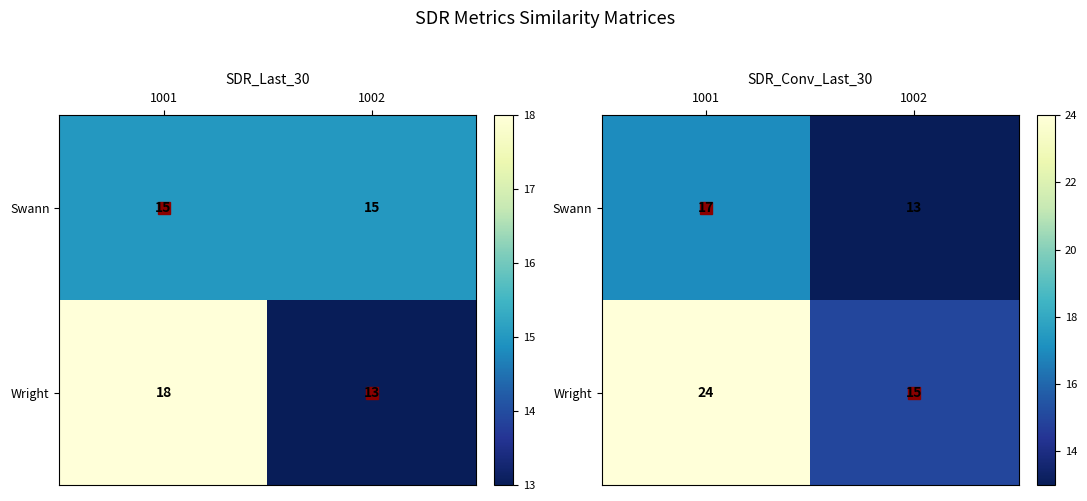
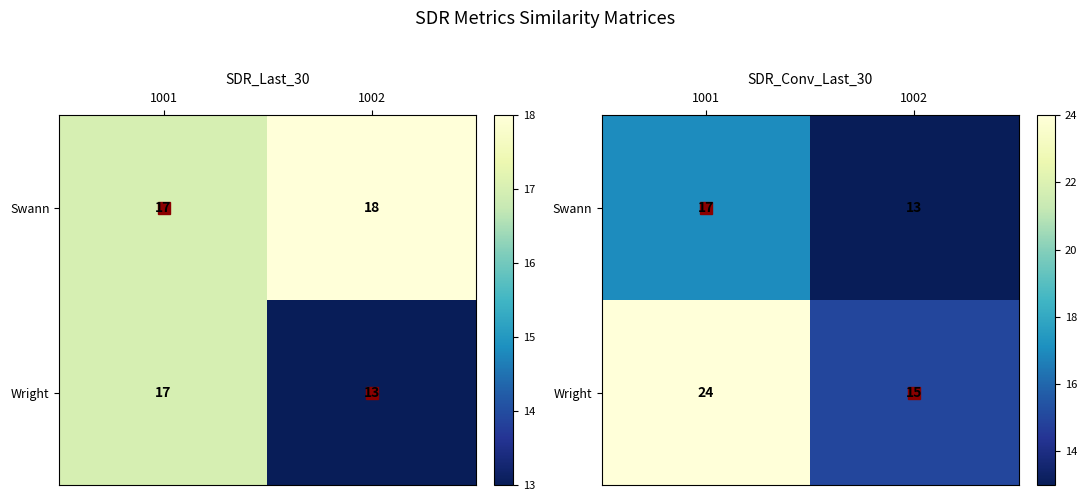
SDR_Last_30, Swann, 1001: 15 -> 17
SDR_Last_30, Swann, 1002: 15 -> 18
SDR_Last_30, Wright, 1001: 18 -> 17
